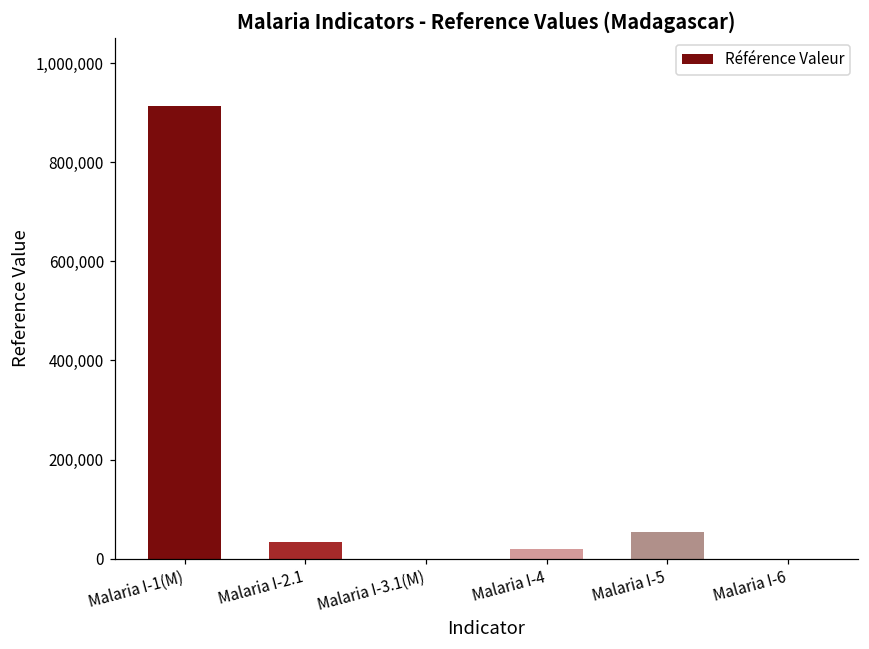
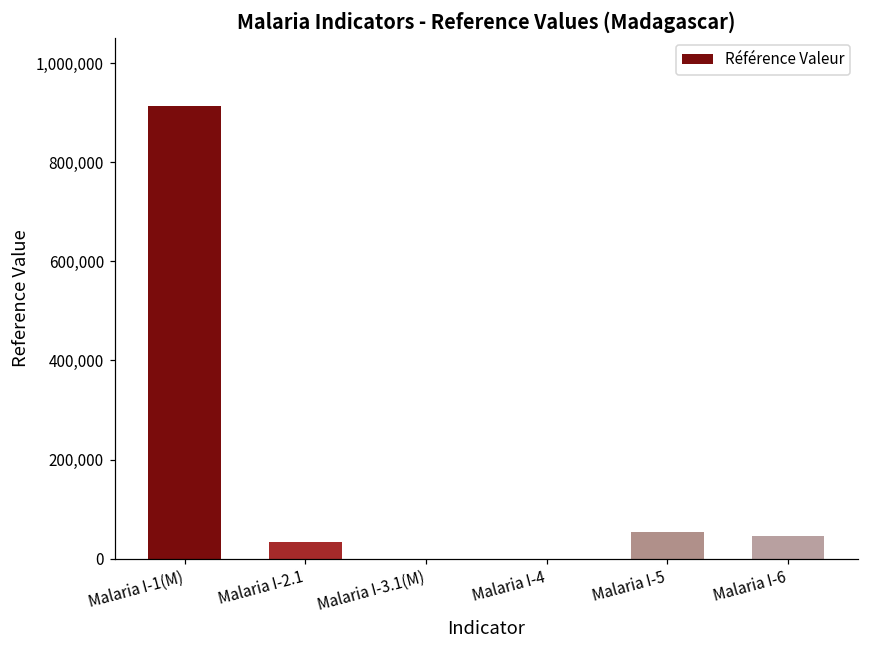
Malaria I-4: 20,000 -> 0
Malaria I-6: 0 -> 50,000
